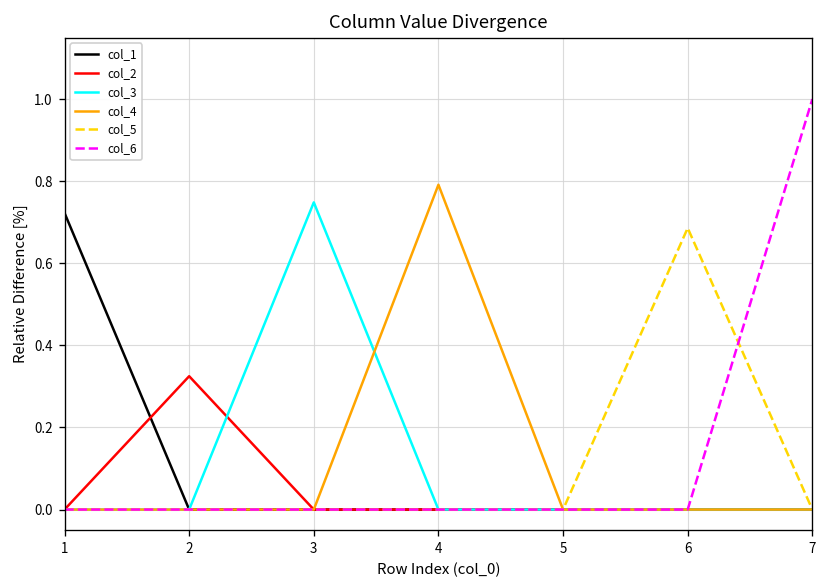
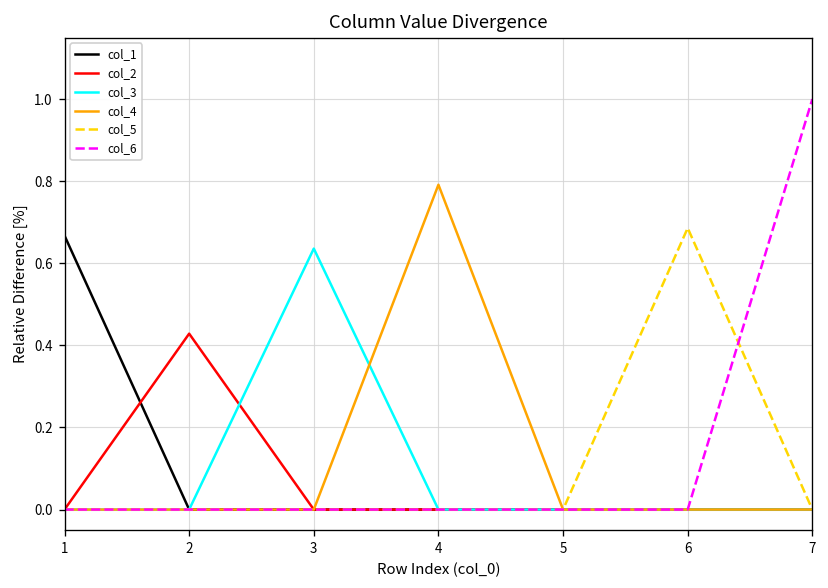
col_1, 1: 0.72 -> 0.67
col_2, 2: 0.32 -> 0.43
col_3, 3: 0.75 -> 0.64
